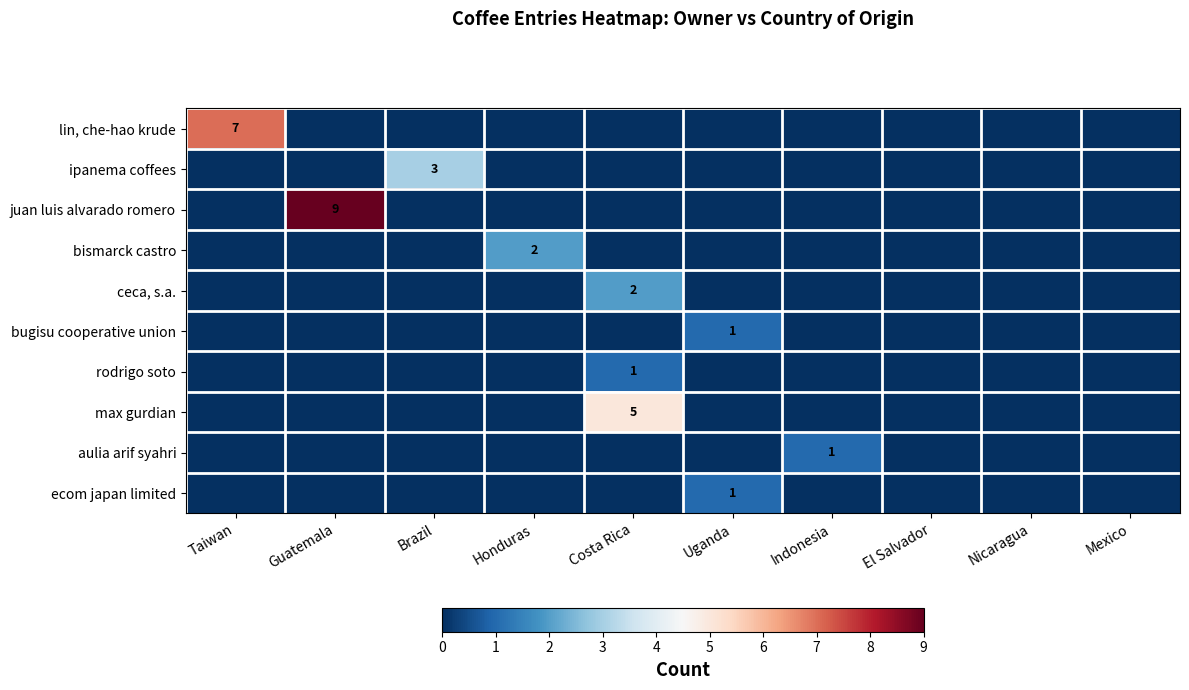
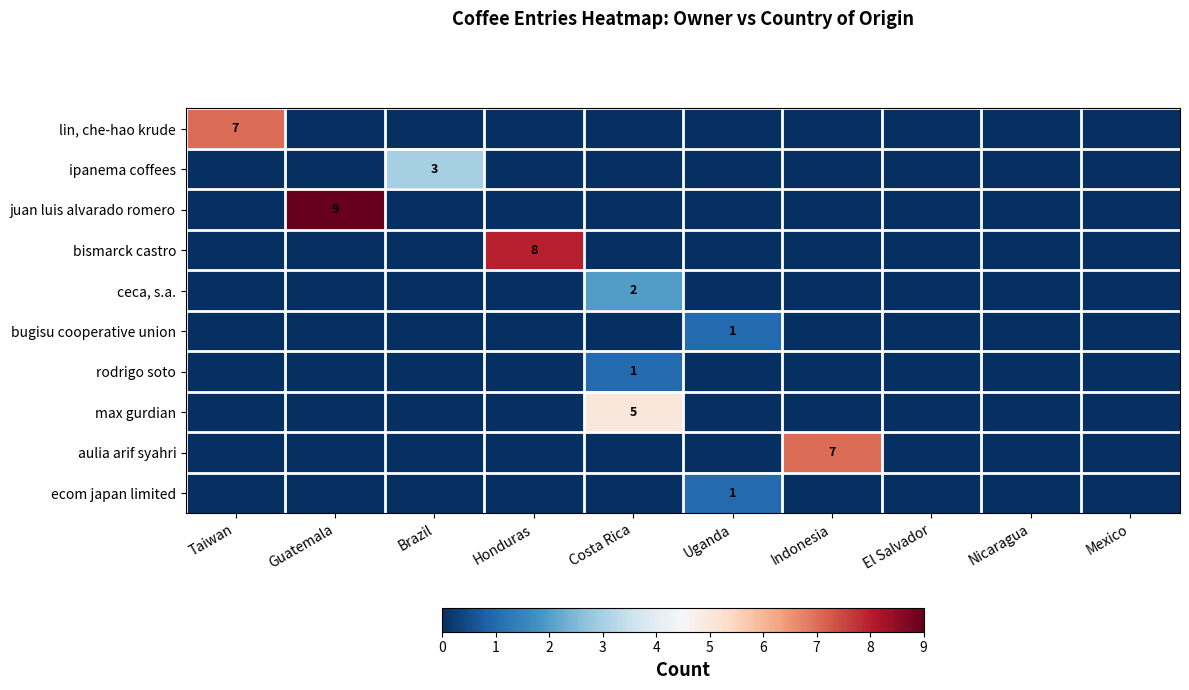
bismarck castro, Honduras: 2 -> 8
aulia arif syahri, Indonesia: 1 -> 7
